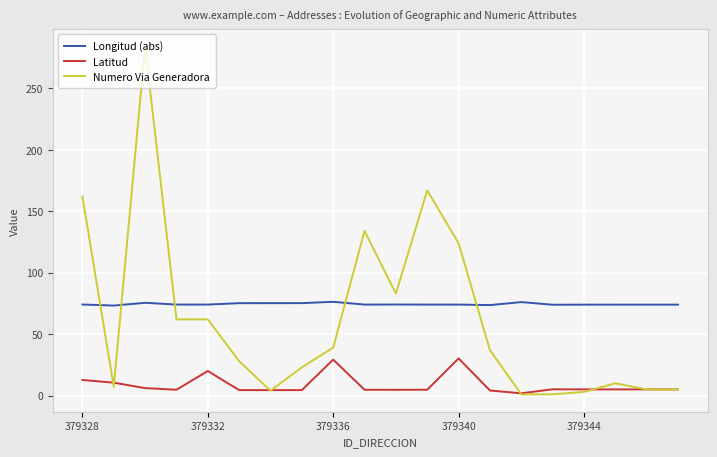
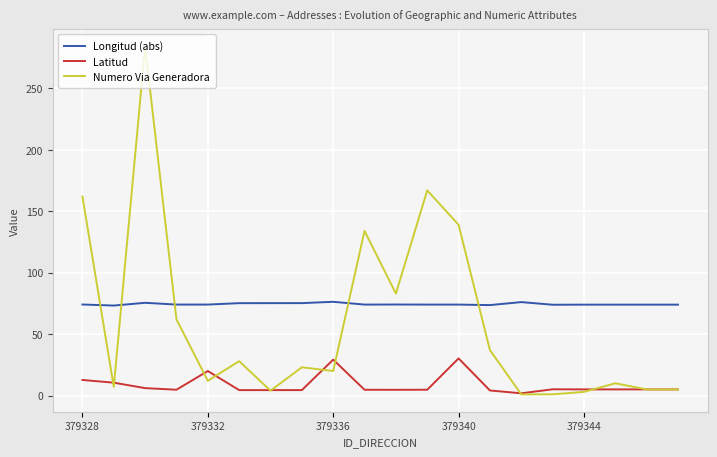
Numero Via Generadora, 379332: 62 -> 12
Numero Via Generadora, 379336: 39 -> 20
Numero Via Generadora, 379340: 124 -> 139
